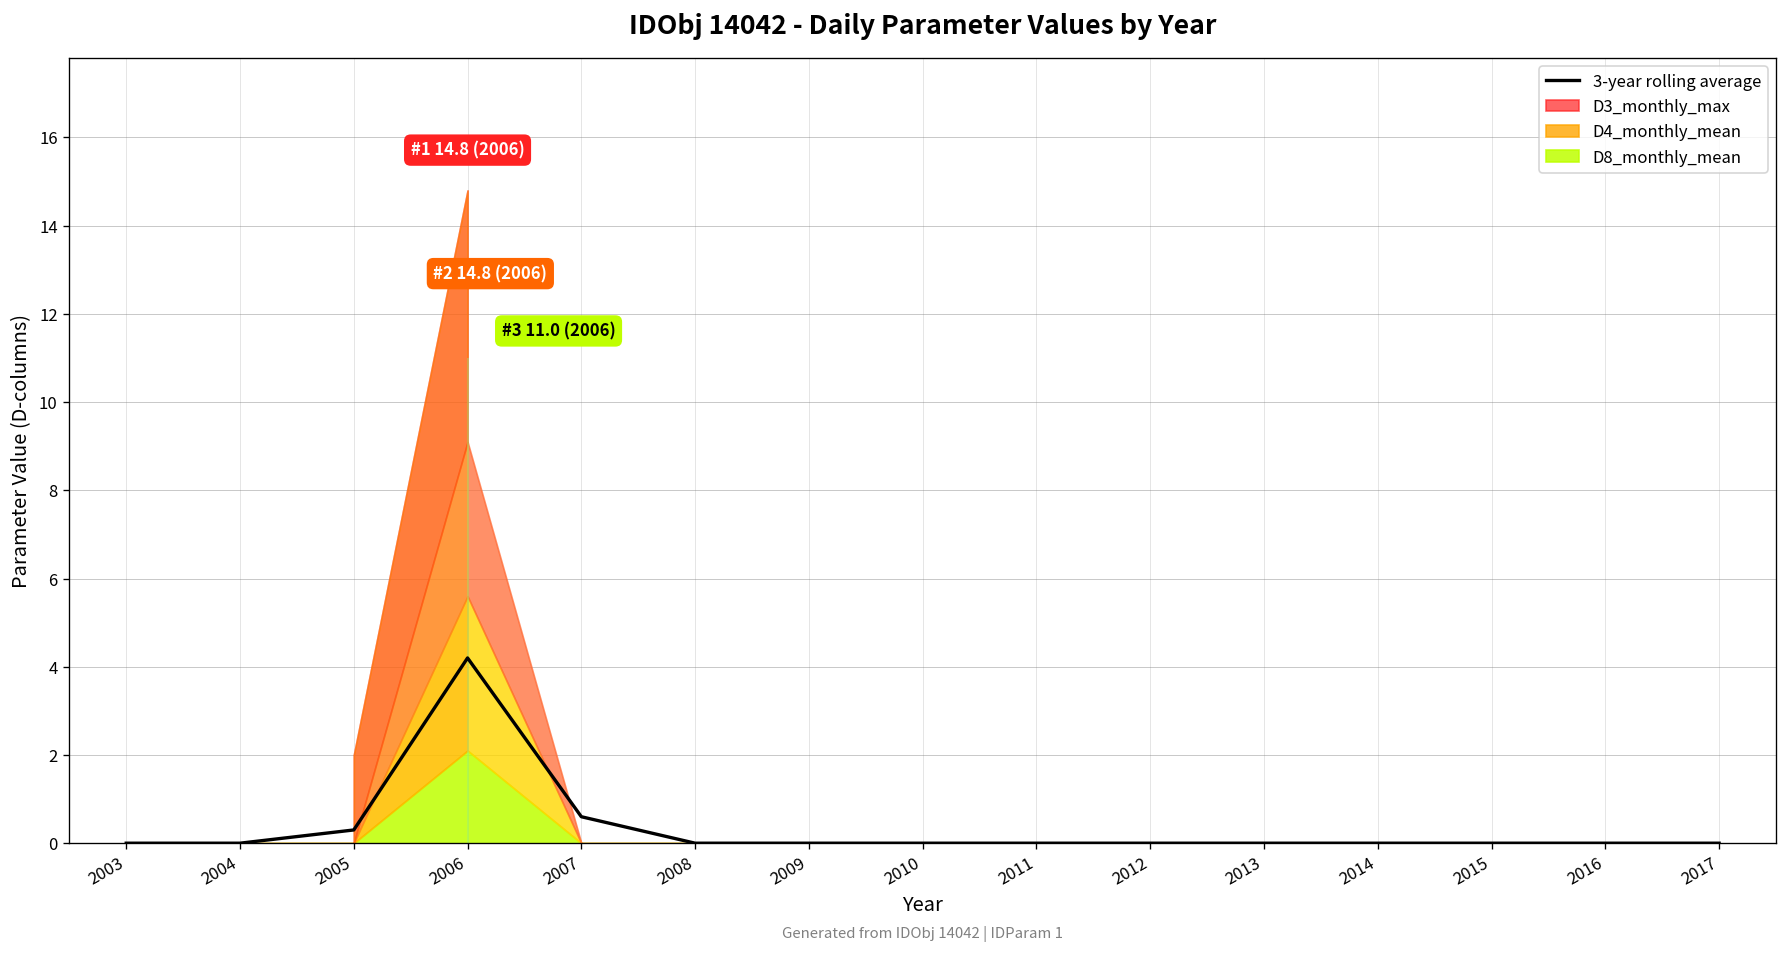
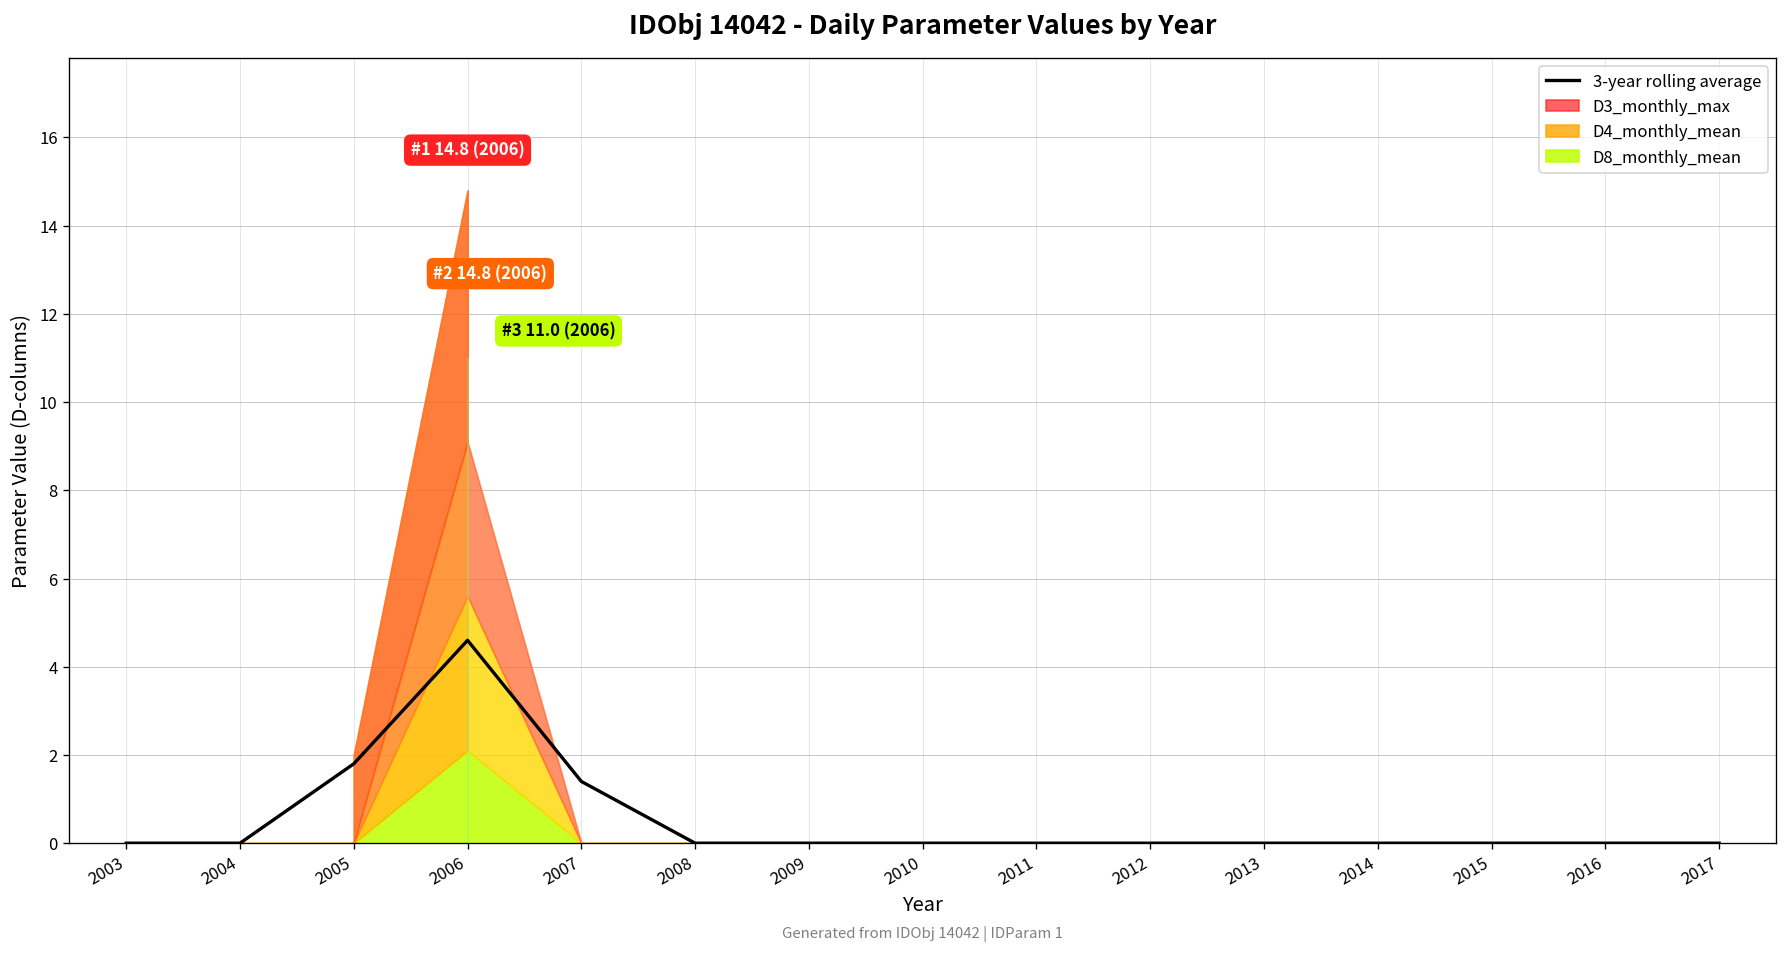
3-year rolling average, 2005: 0.3 -> 1.8
3-year rolling average, 2006: 4.2 -> 4.6
3-year rolling average, 2007: 0.6 -> 1.4
